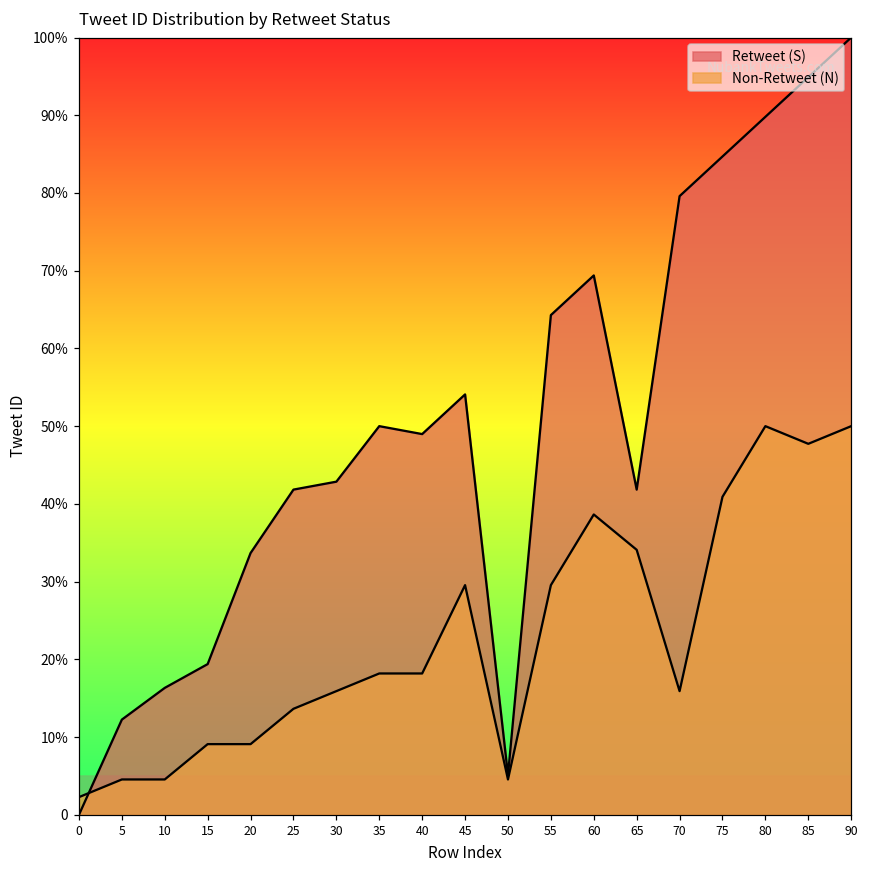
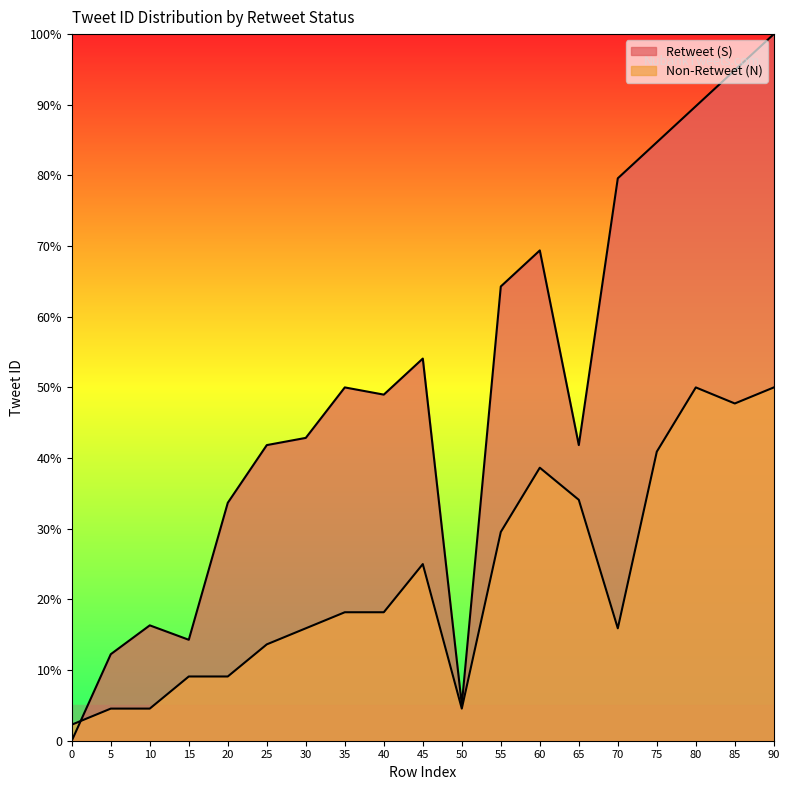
Retweet (S), 15: 19% -> 14%
Non-Retweet (N), 45: 30% -> 25%
